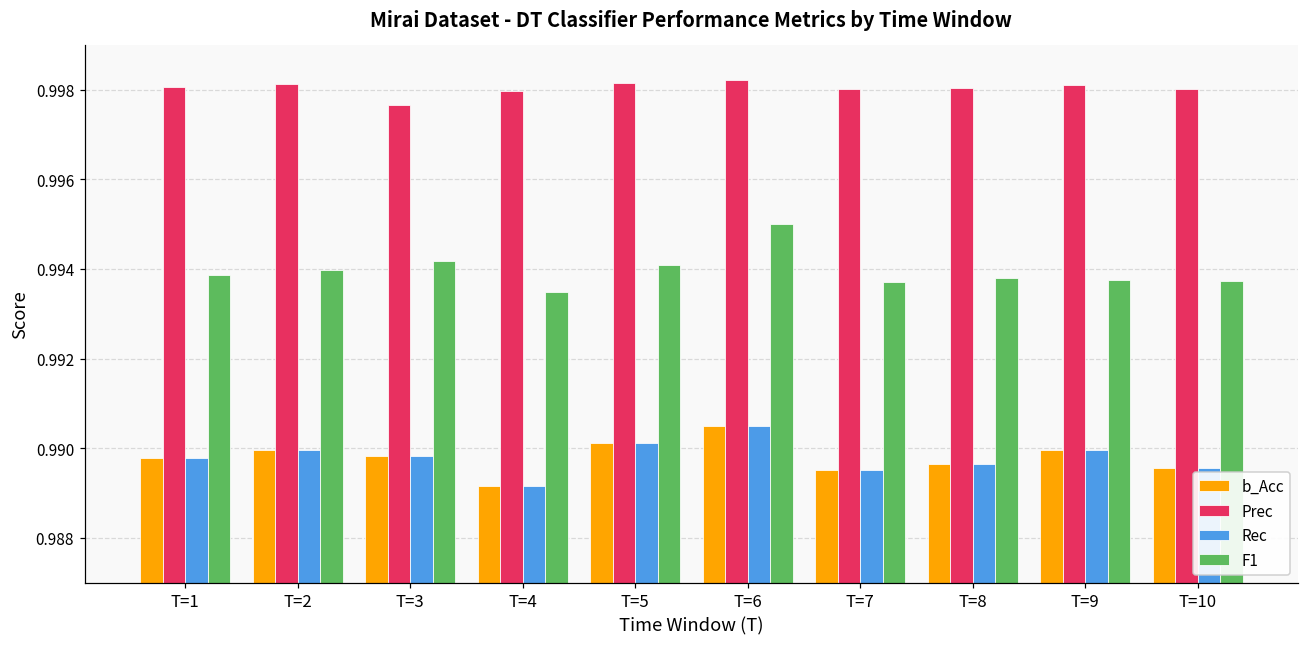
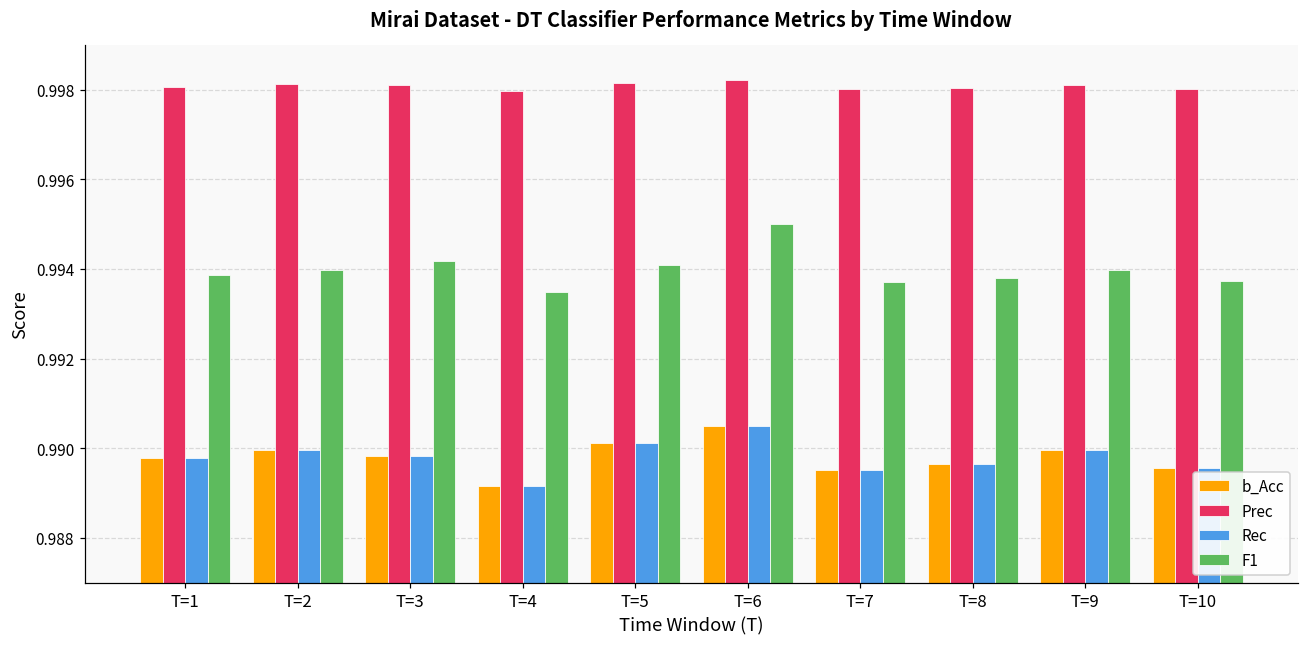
Prec, T=3: 0.9977 -> 0.9981
F1, T=9: 0.9937 -> 0.9940
